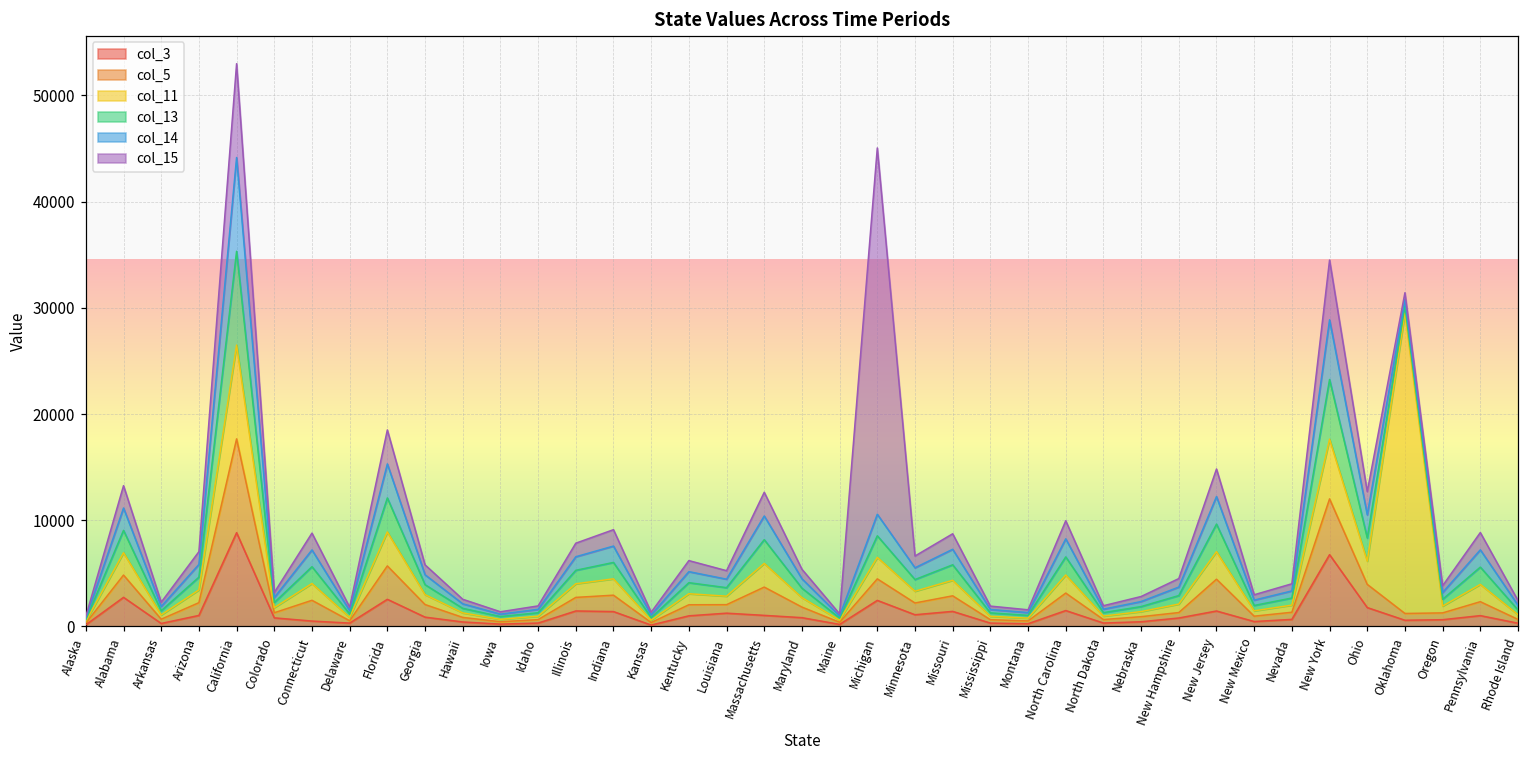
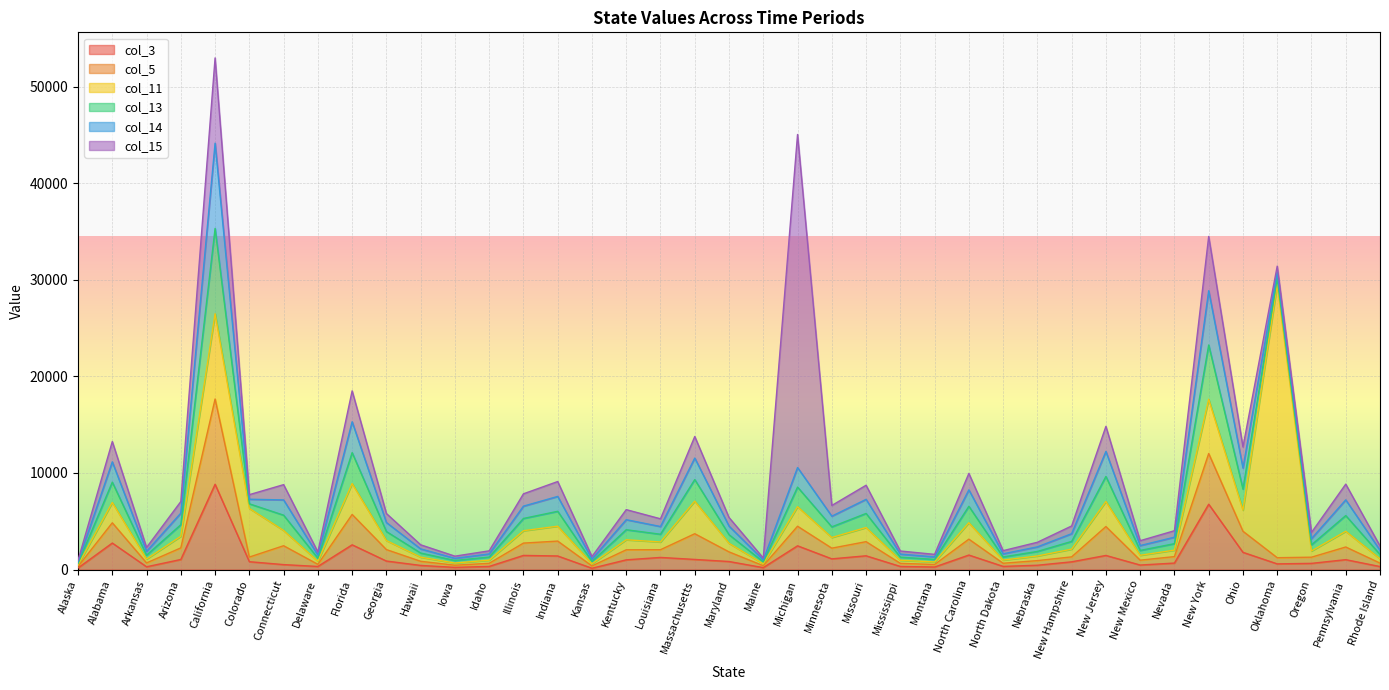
col_11, Colorado: 0 -> 5000
col_11, Massachusetts: 2000 -> 3000
